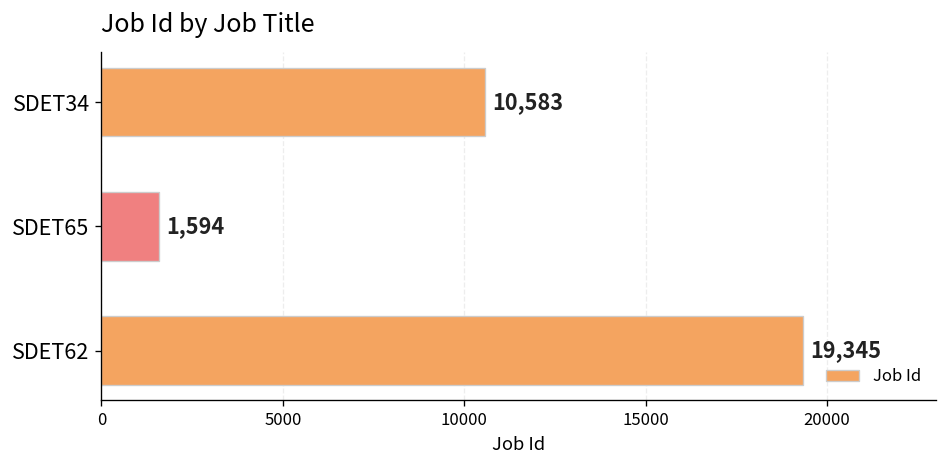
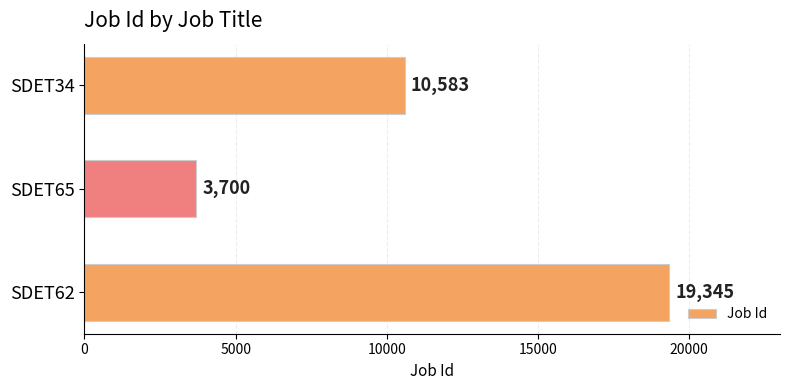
SDET65: 1,594 -> 3,700
